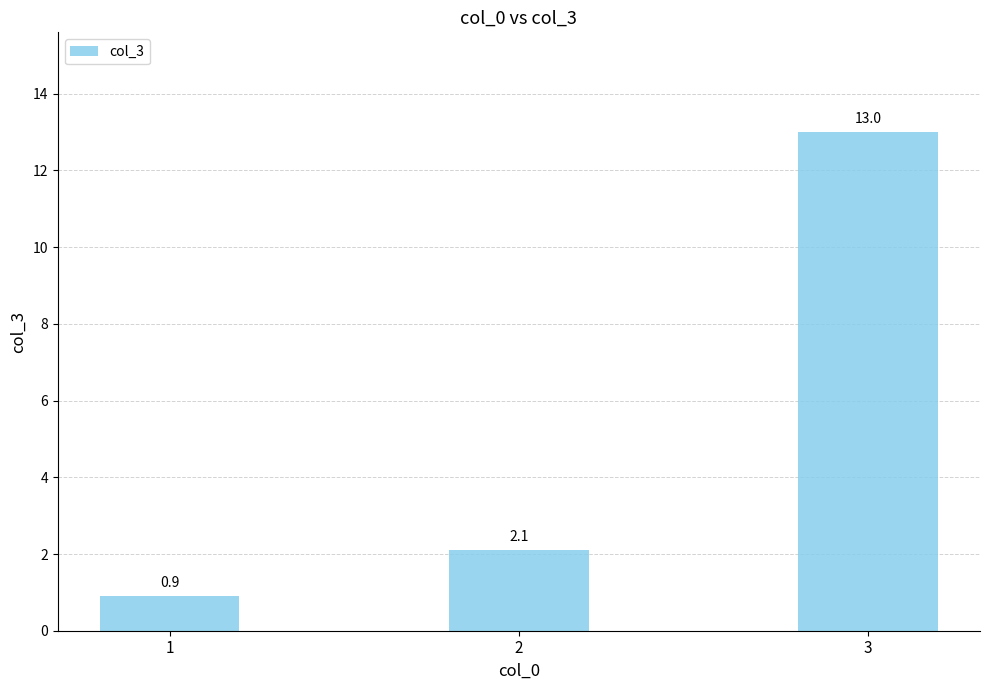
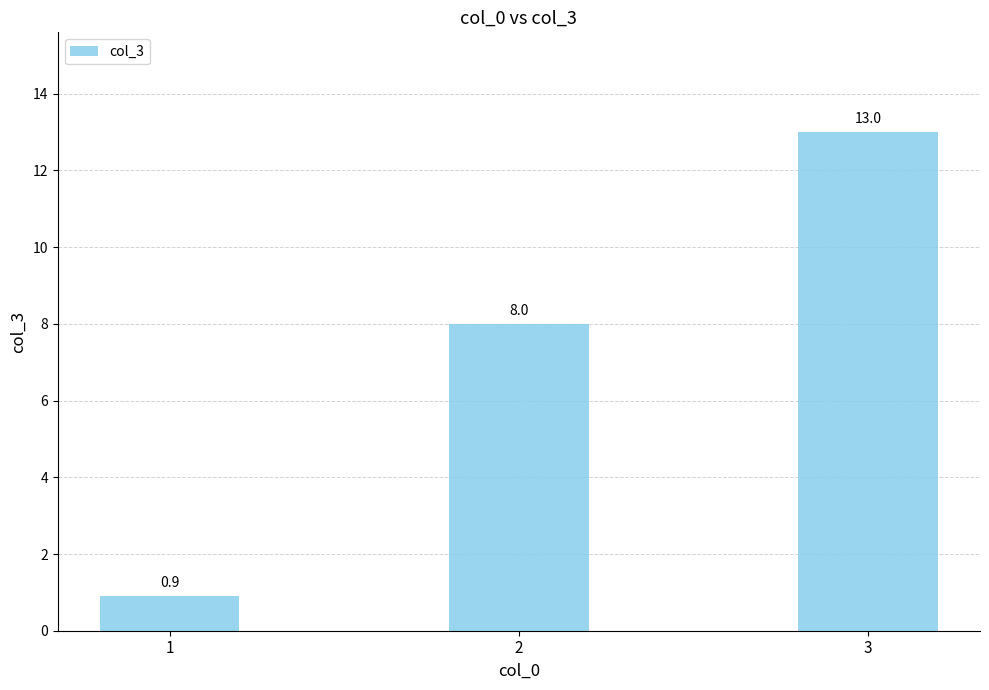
2: 2.1 -> 8.0
